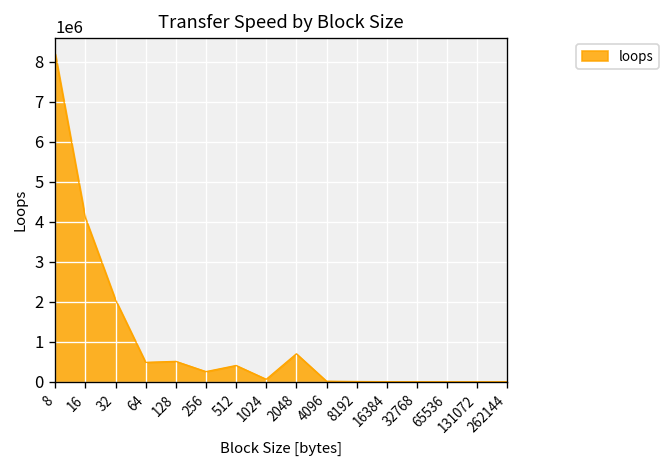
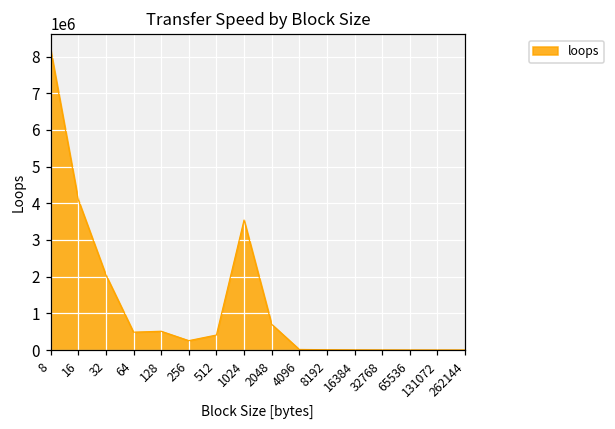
1024: 100000 -> 3500000
